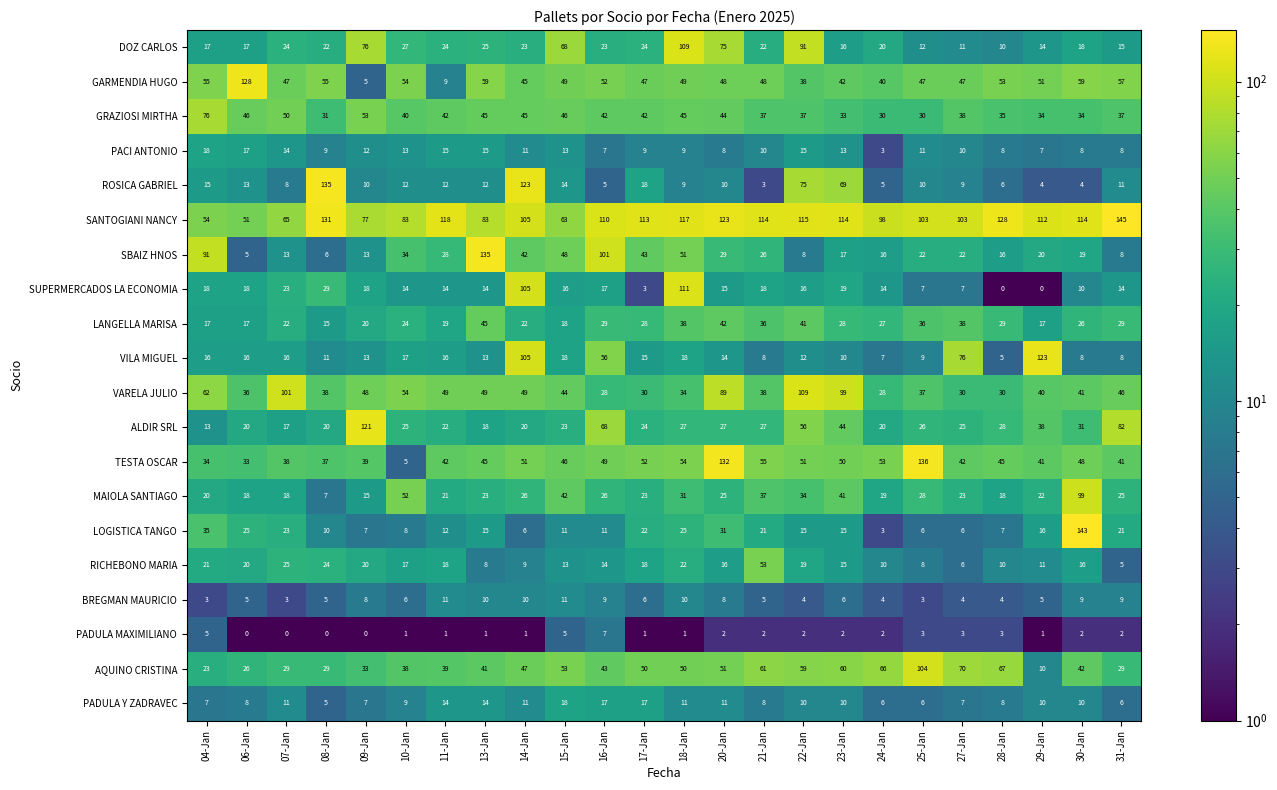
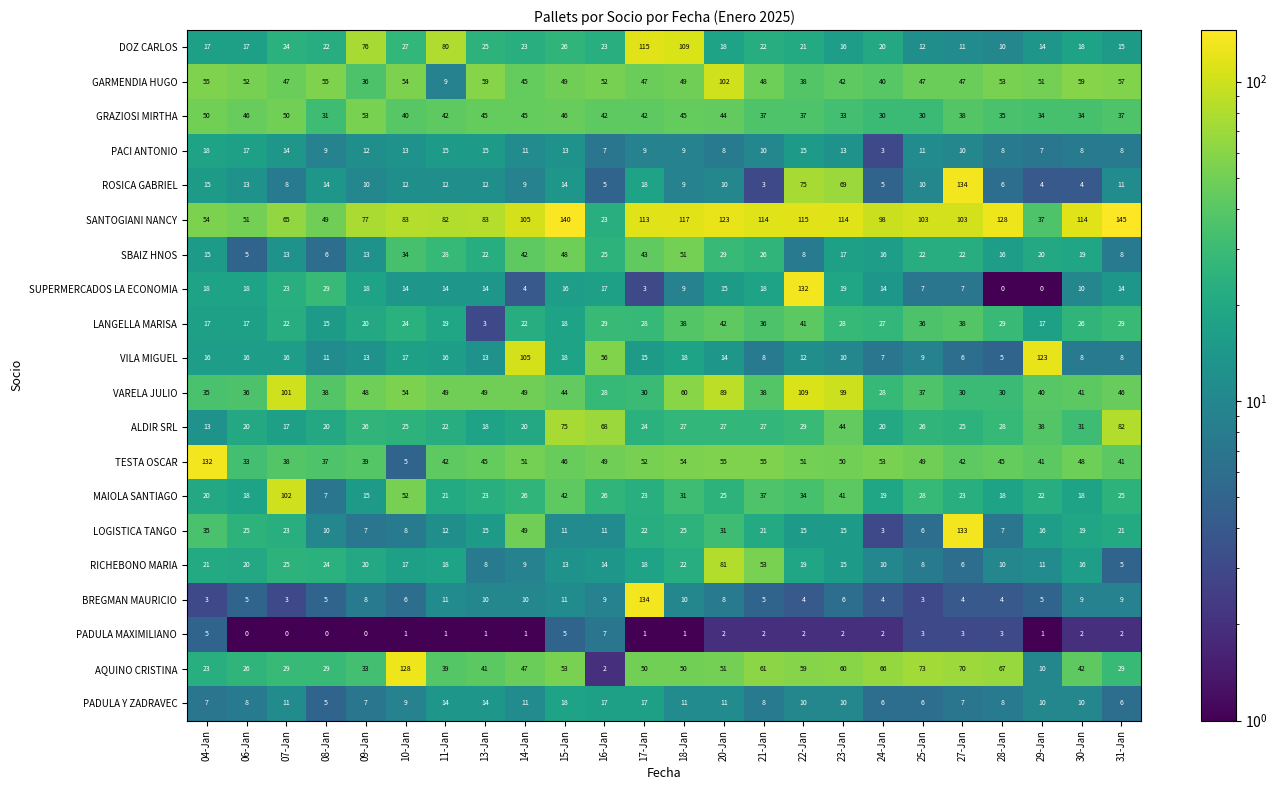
DOZ CARLOS, 11-Jan: 24 -> 80
DOZ CARLOS, 15-Jan: 68 -> 26
DOZ CARLOS, 17-Jan: 24 -> 115
DOZ CARLOS, 20-Jan: 75 -> 18
DOZ CARLOS, 22-Jan: 91 -> 21
GARMENDIA HUGO, 06-Jan: 128 -> 52
GARMENDIA HUGO, 09-Jan: 5 -> 36
GARMENDIA HUGO, 20-Jan: 48 -> 102
GRAZIOSI MIRTHA, 04-Jan: 76 -> 50
ROSICA GABRIEL, 08-Jan: 135 -> 14
ROSICA GABRIEL, 14-Jan: 123 -> 9
ROSICA GABRIEL, 27-Jan: 9 -> 134
SANTOGIANI NANCY, 08-Jan: 131 -> 49
SANTOGIANI NANCY, 11-Jan: 118 -> 82
SANTOGIANI NANCY, 15-Jan: 63 -> 140
SANTOGIANI NANCY, 16-Jan: 110 -> 23
SANTOGIANI NANCY, 29-Jan: 112 -> 37
SBAIZ HNOS, 04-Jan: 91 -> 15
SBAIZ HNOS, 13-Jan: 135 -> 22
SBAIZ HNOS, 16-Jan: 101 -> 25
SUPERMERCADOS LA ECONOMIA, 14-Jan: 105 -> 4
SUPERMERCADOS LA ECONOMIA, 18-Jan: 111 -> 9
SUPERMERCADOS LA ECONOMIA, 22-Jan: 16 -> 132
LANGELLA MARISA, 13-Jan: 45 -> 3
VILA MIGUEL, 27-Jan: 76 -> 6
VARELA JULIO, 04-Jan: 62 -> 35
VARELA JULIO, 18-Jan: 34 -> 60
ALDIR SRL, 09-Jan: 121 -> 26
ALDIR SRL, 15-Jan: 23 -> 75
ALDIR SRL, 22-Jan: 56 -> 29
TESTA OSCAR, 04-Jan: 34 -> 132
TESTA OSCAR, 20-Jan: 132 -> 55
TESTA OSCAR, 25-Jan: 136 -> 49
MAIOLA SANTIAGO, 07-Jan: 18 -> 102
MAIOLA SANTIAGO, 30-Jan: 99 -> 18
LOGISTICA TANGO, 14-Jan: 6 -> 49
LOGISTICA TANGO, 27-Jan: 6 -> 133
LOGISTICA TANGO, 30-Jan: 143 -> 19
RICHEBONO MARIA, 20-Jan: 16 -> 81
BREGMAN MAURICIO, 17-Jan: 6 -> 134
AQUINO CRISTINA, 10-Jan: 38 -> 128
AQUINO CRISTINA, 16-Jan: 43 -> 2
AQUINO CRISTINA, 25-Jan: 104 -> 73
